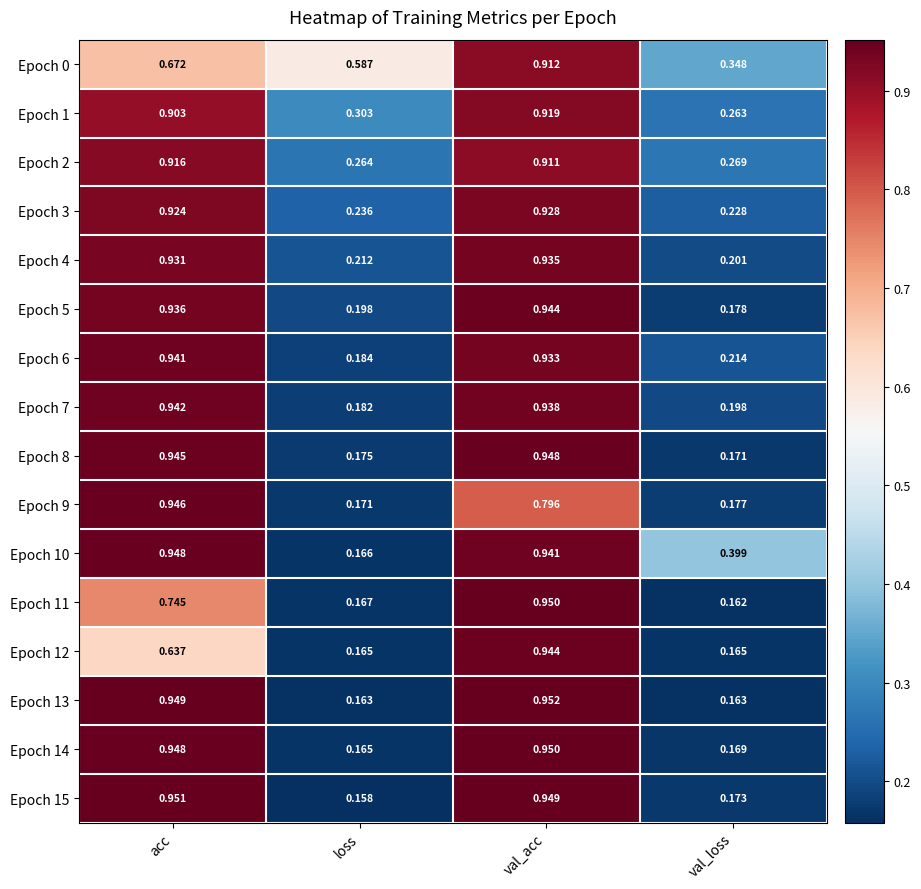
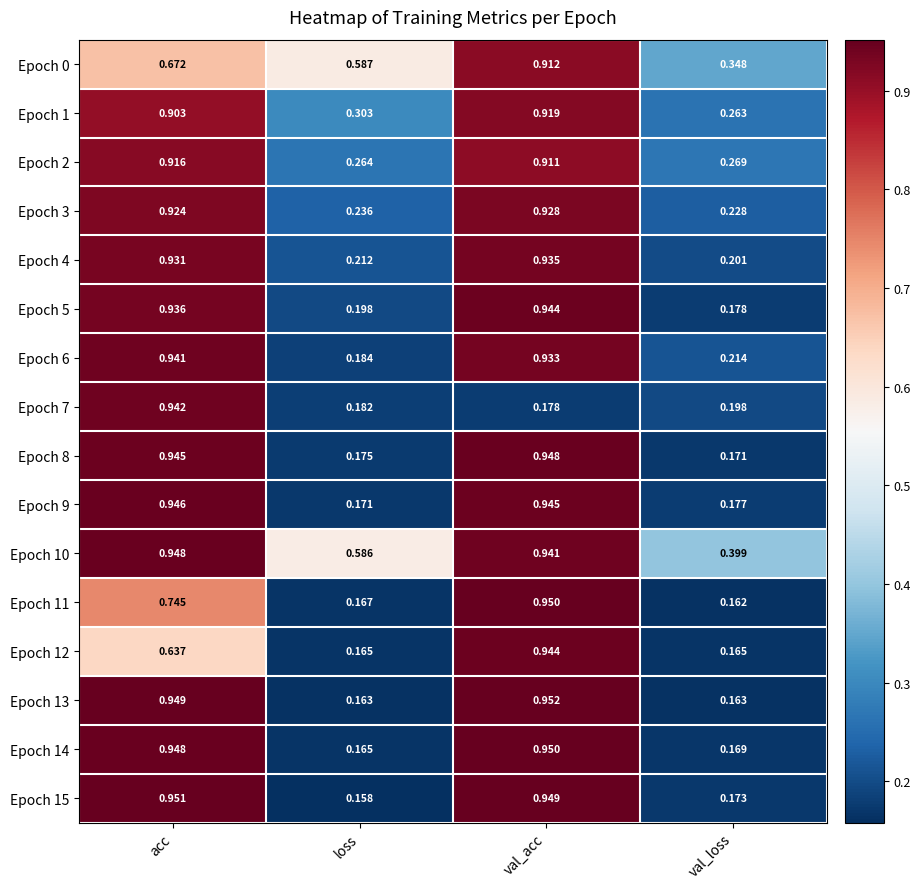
Epoch 7, val_acc: 0.938 -> 0.178
Epoch 9, val_acc: 0.796 -> 0.945
Epoch 10, loss: 0.166 -> 0.586
